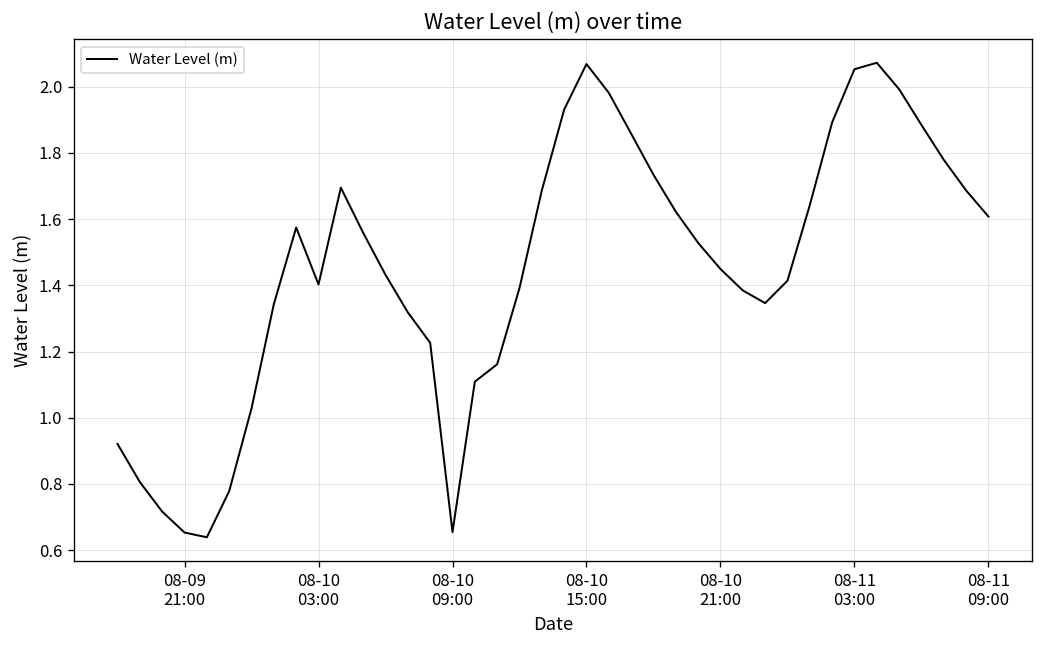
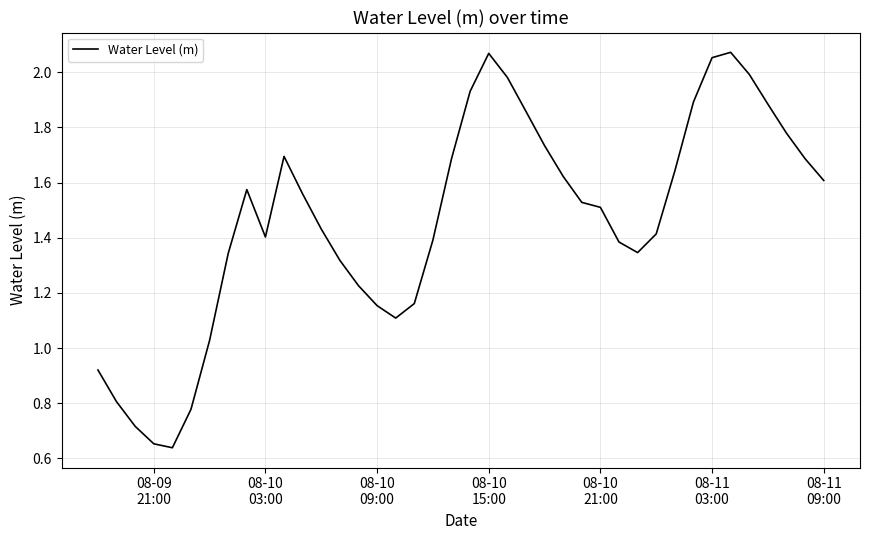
08-10 09:00: 0.65 -> 1.15
08-10 21:00: 1.45 -> 1.51
